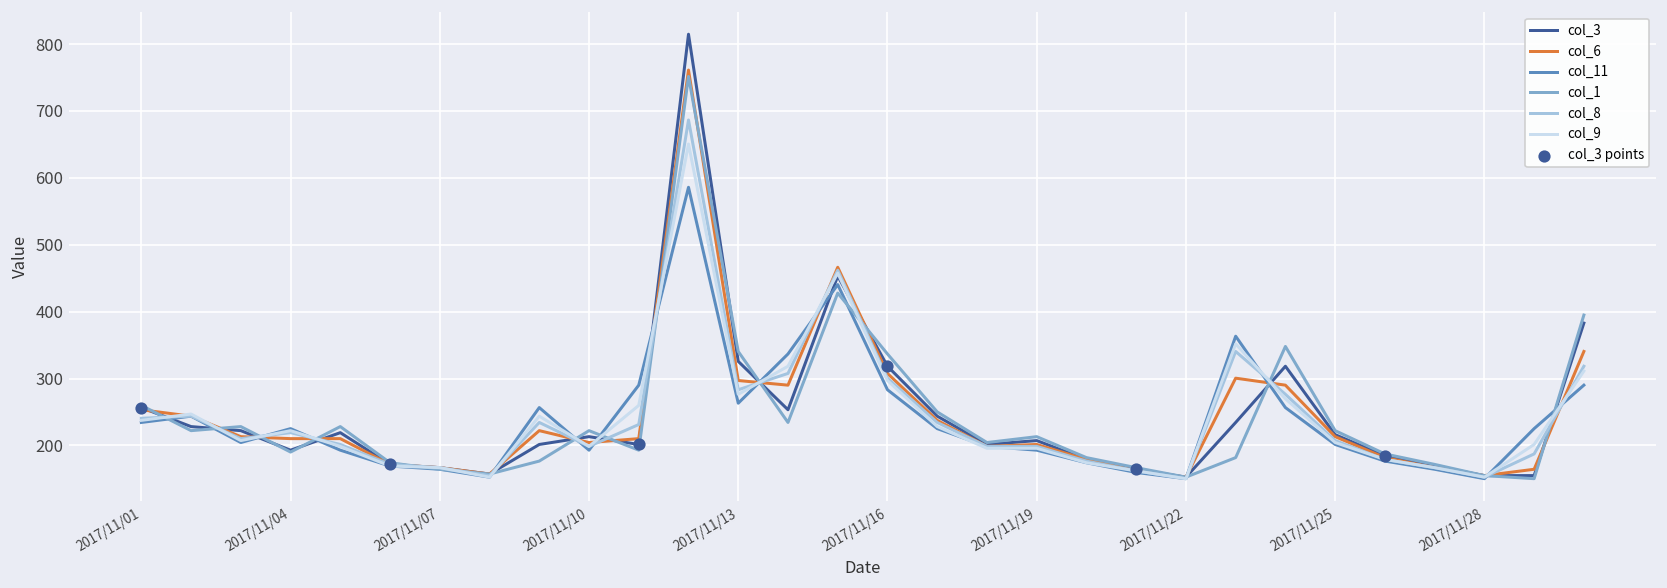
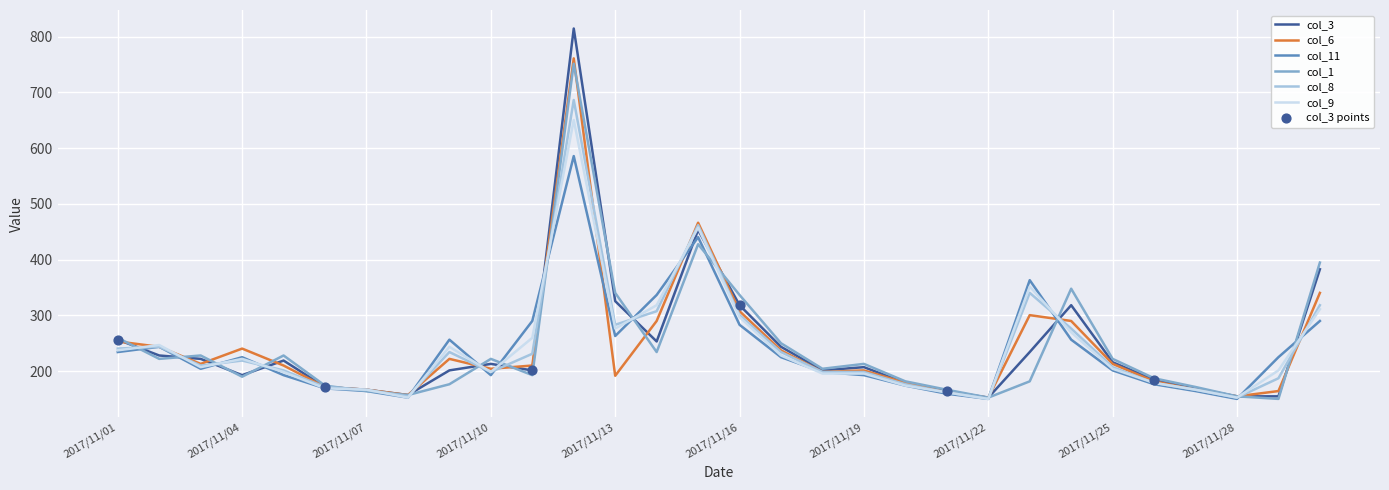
col_6, 2017/11/04: 210 -> 240
col_6, 2017/11/13: 300 -> 190
